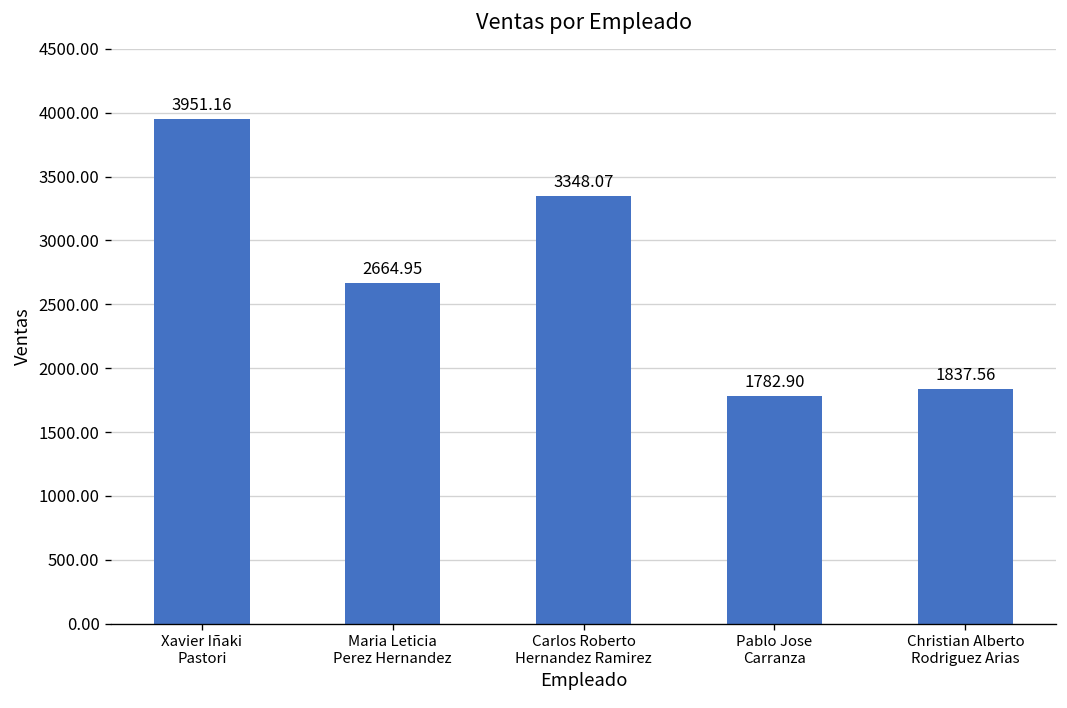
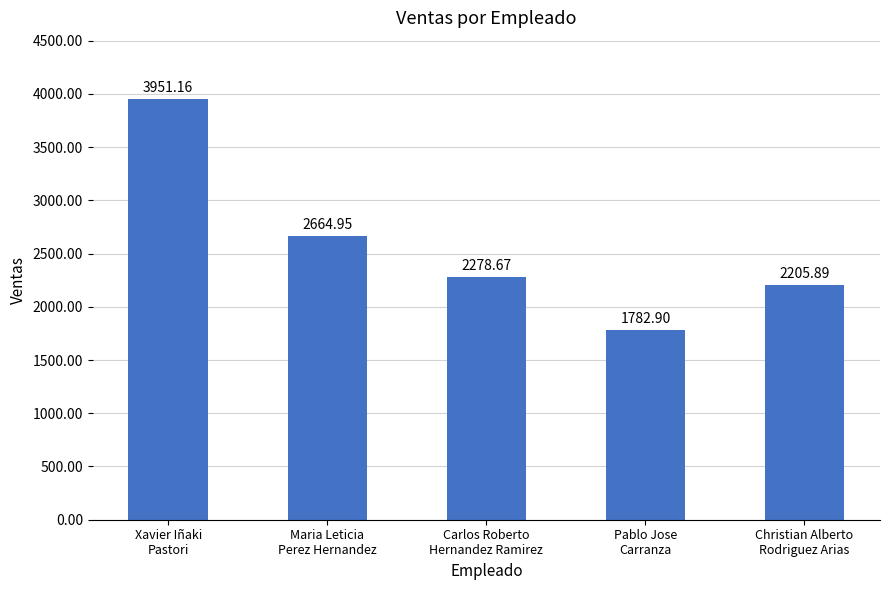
Carlos Roberto Hernandez Ramirez: 3348.07 -> 2278.67
Christian Alberto Rodriguez Arias: 1837.56 -> 2205.89
